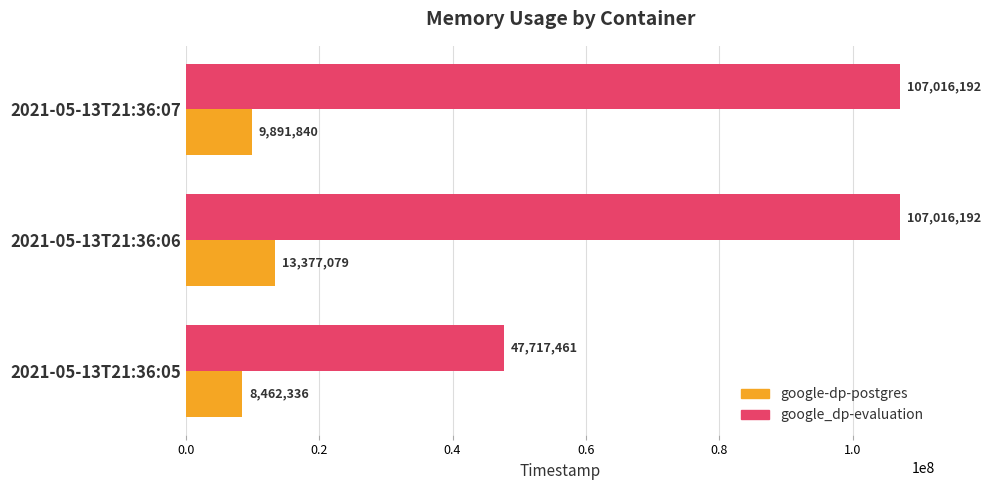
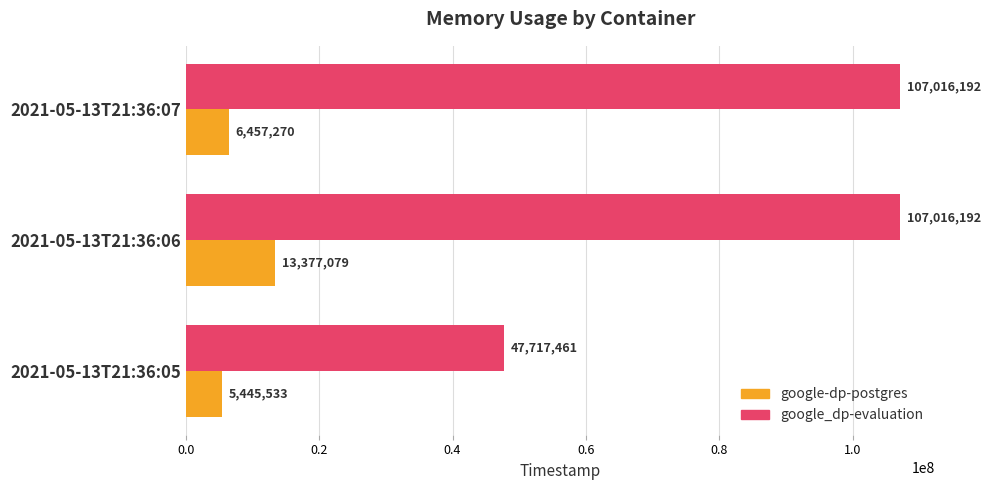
google-dp-postgres, 2021-05-13T21:36:07: 9,891,840 -> 6,457,270
google-dp-postgres, 2021-05-13T21:36:05: 8,462,336 -> 5,445,533
